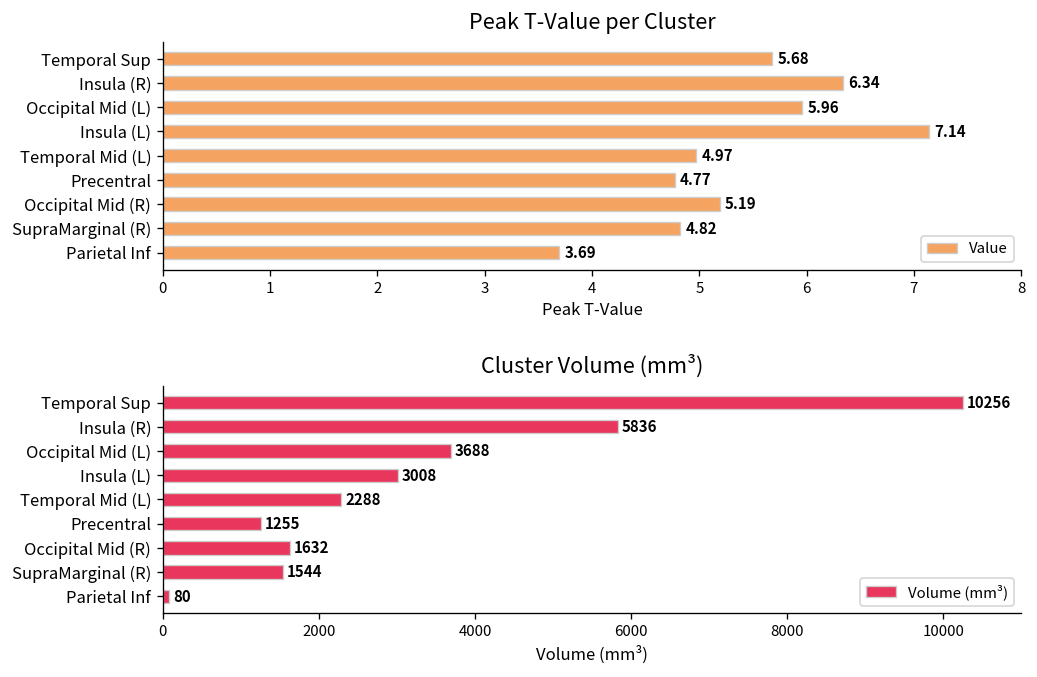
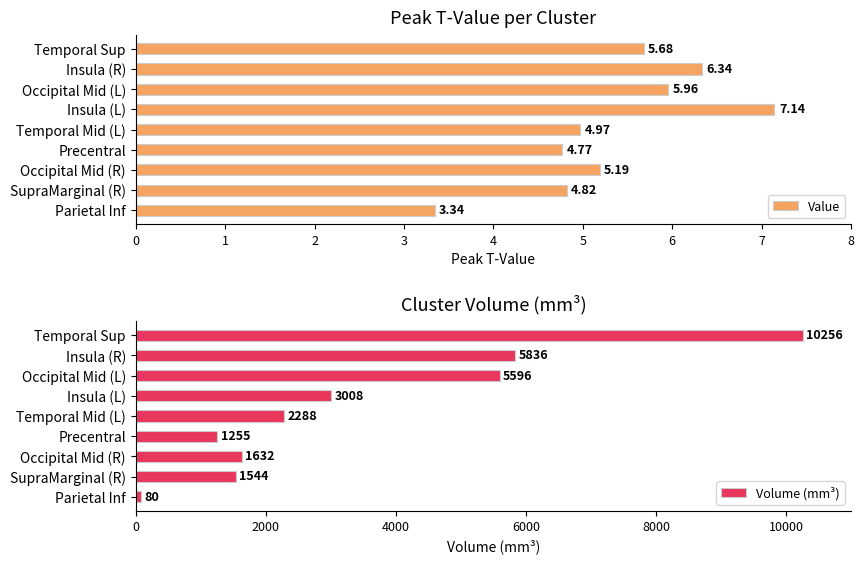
Peak T-Value per Cluster, Parietal Inf: 3.69 -> 3.34
Cluster Volume (mm³), Occipital Mid (L): 3688 -> 5596
